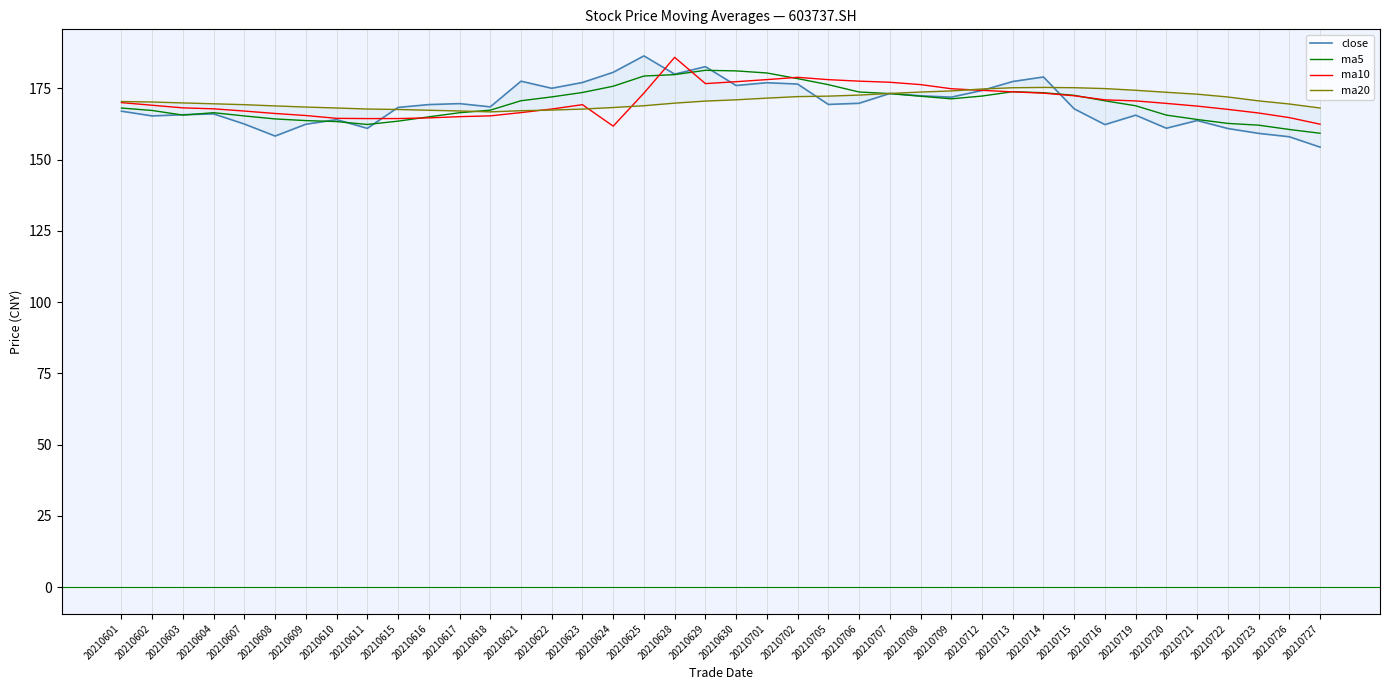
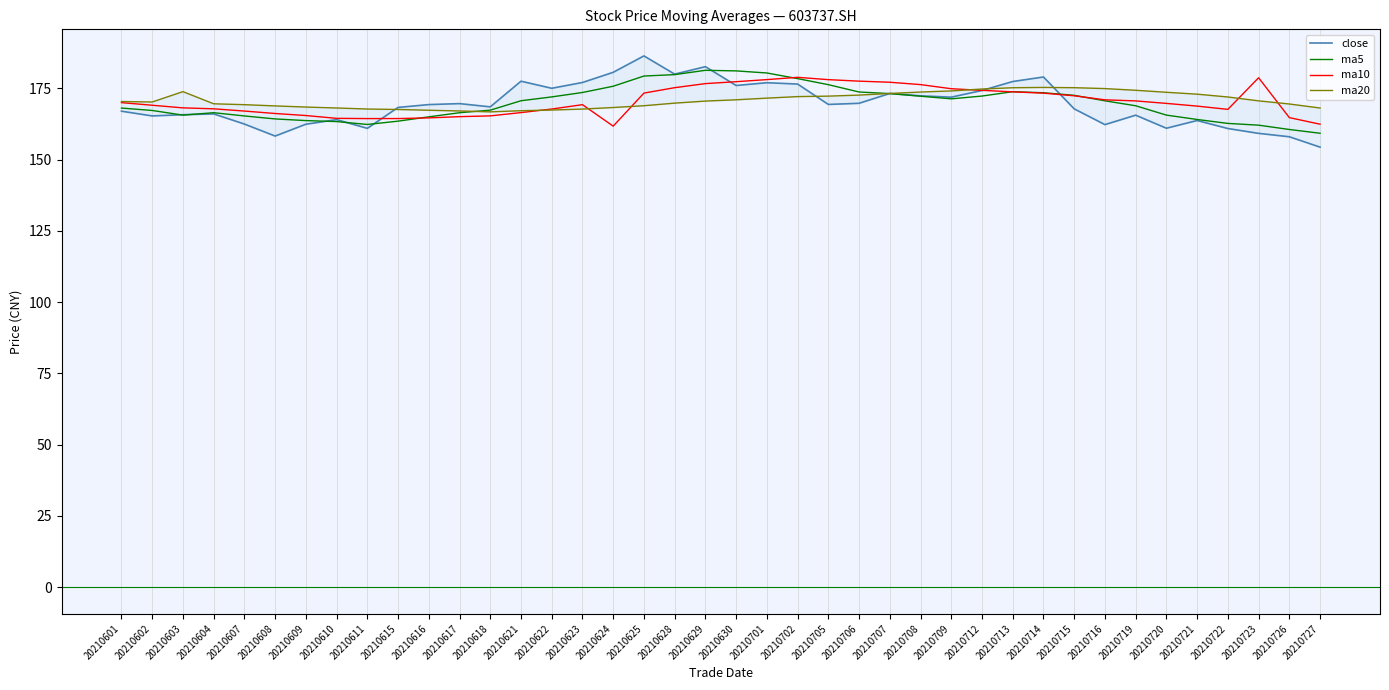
ma20, 20210603: 170 -> 174
ma10, 20210628: 186 -> 175
ma10, 20210723: 166 -> 179
